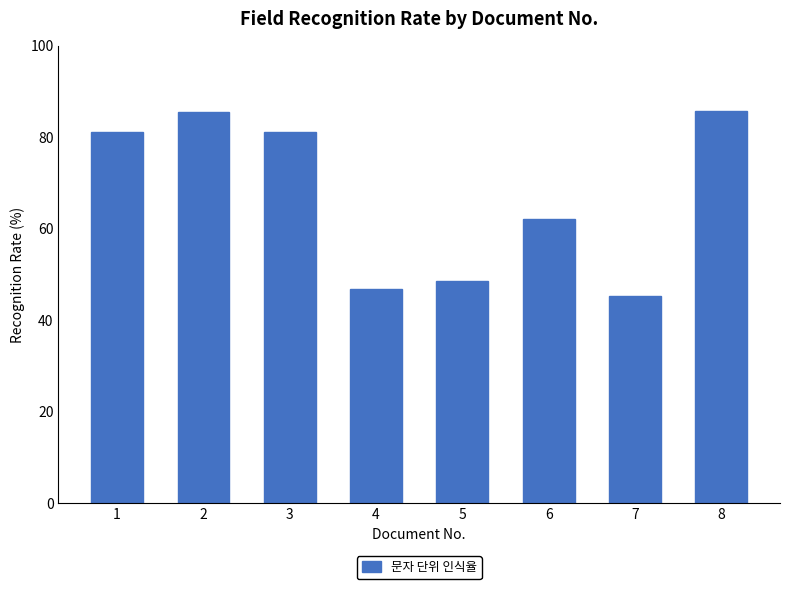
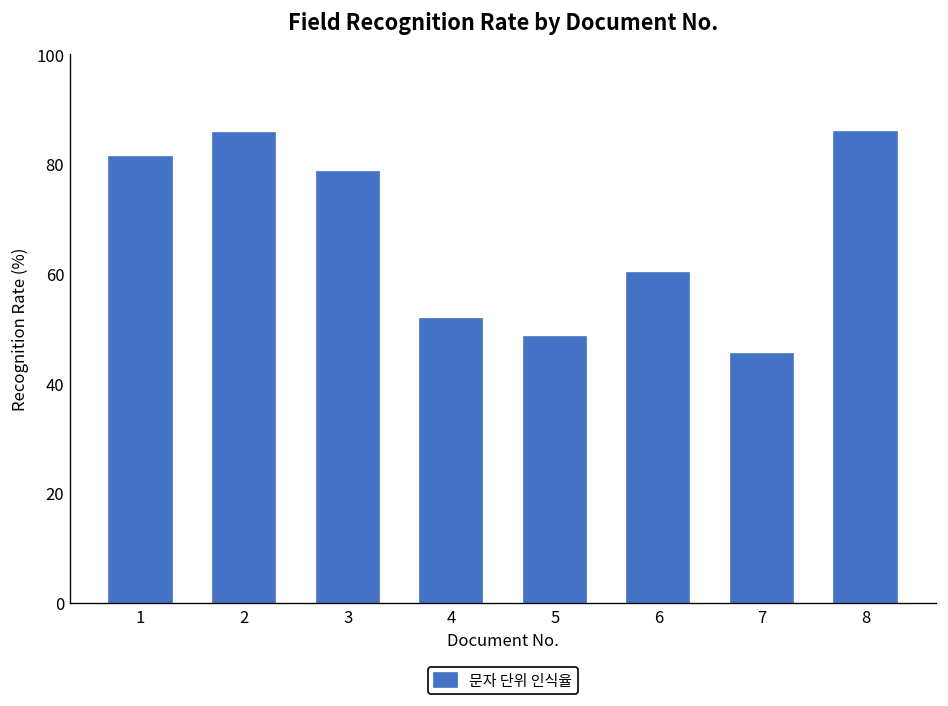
3: 81 -> 79
4: 47 -> 52
6: 62 -> 60
